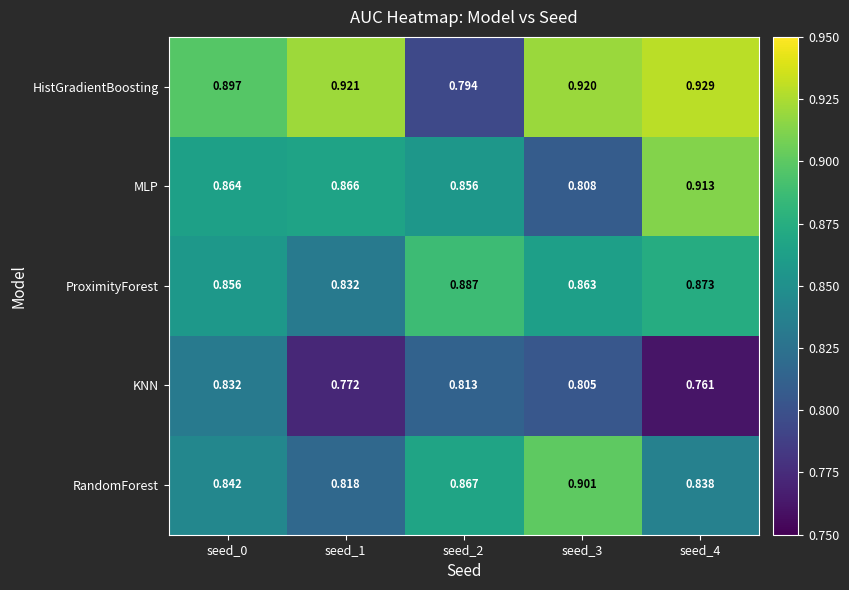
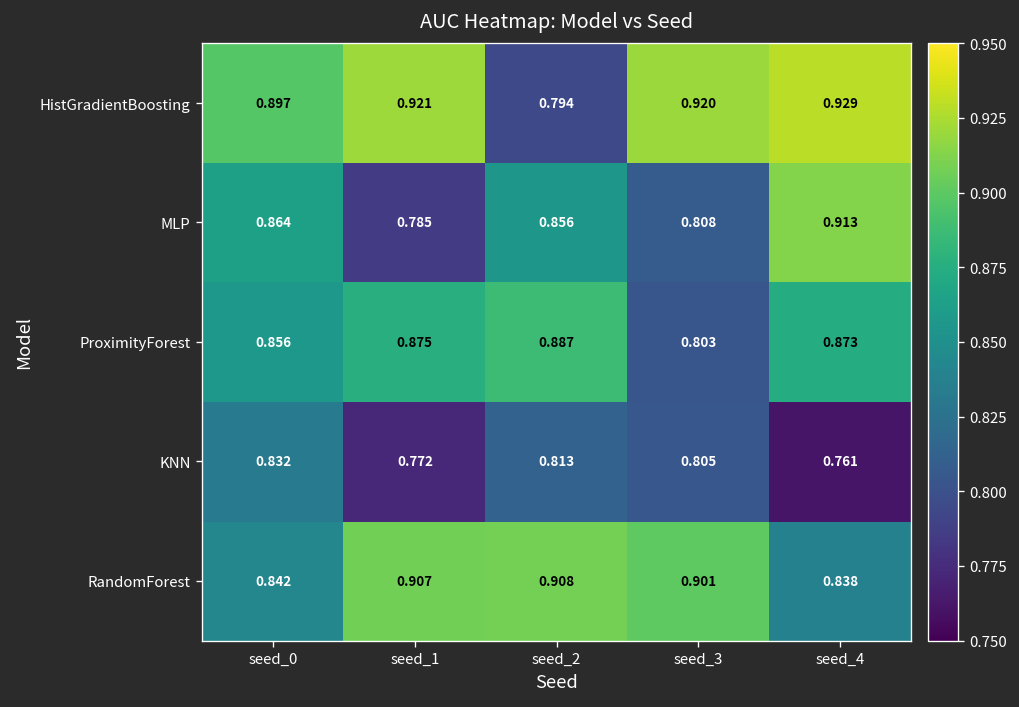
MLP, seed_1: 0.866 -> 0.785
ProximityForest, seed_1: 0.832 -> 0.875
ProximityForest, seed_3: 0.863 -> 0.803
RandomForest, seed_1: 0.818 -> 0.907
RandomForest, seed_2: 0.867 -> 0.908
